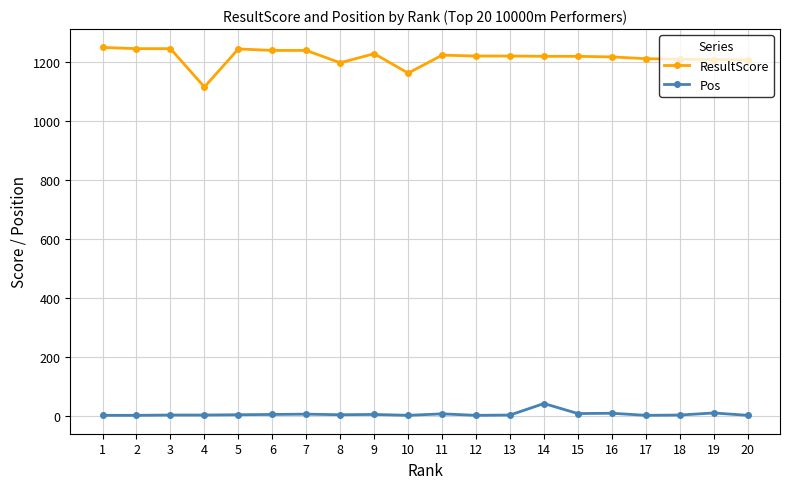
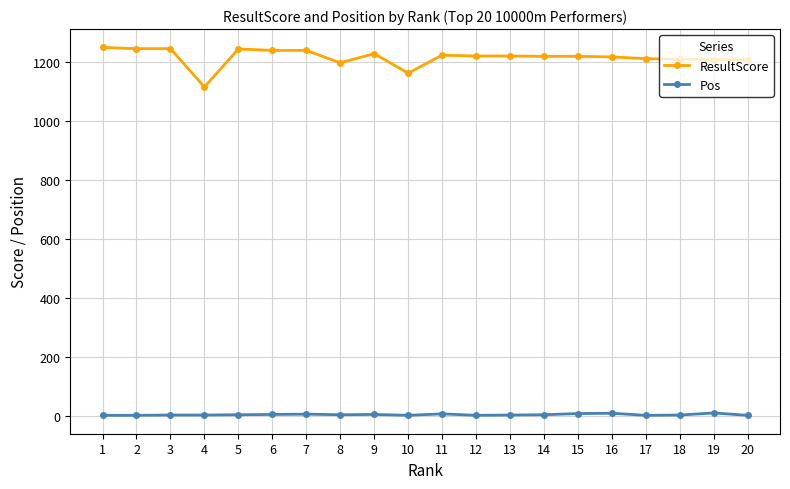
Pos, 14: 40 -> 0
